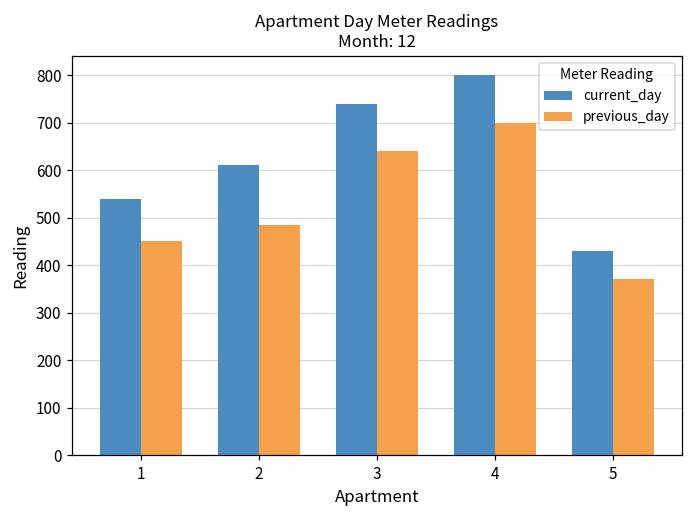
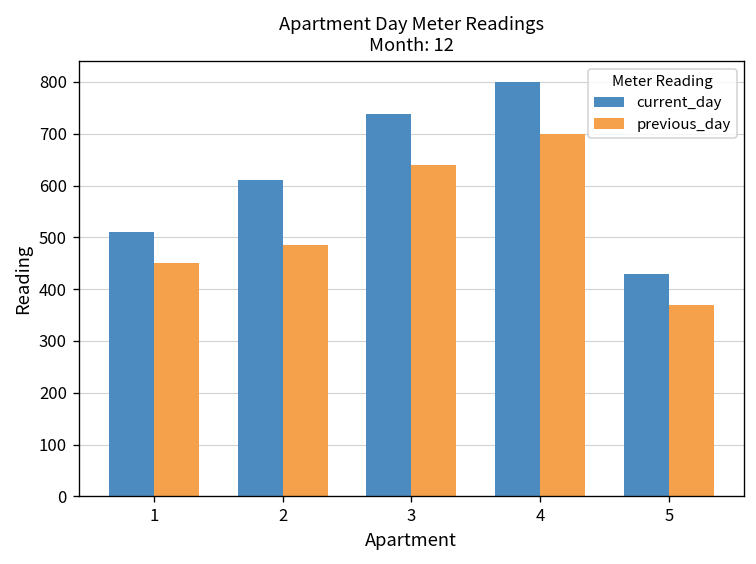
current_day, 1: 540 -> 510
